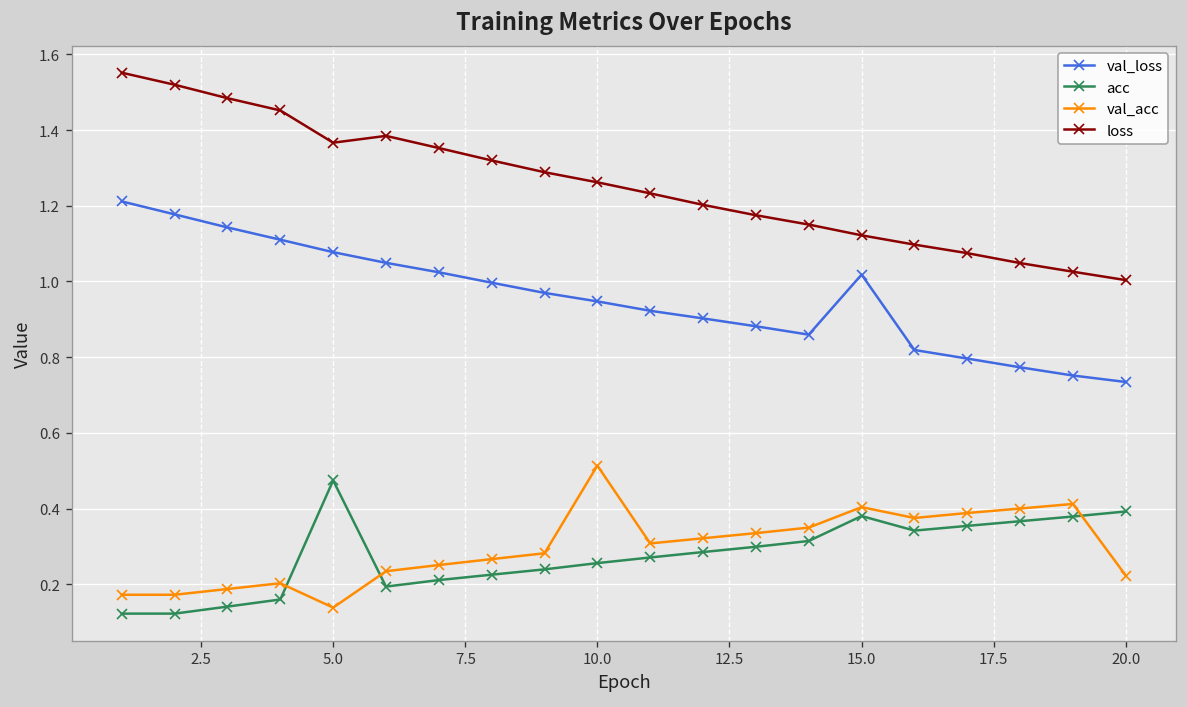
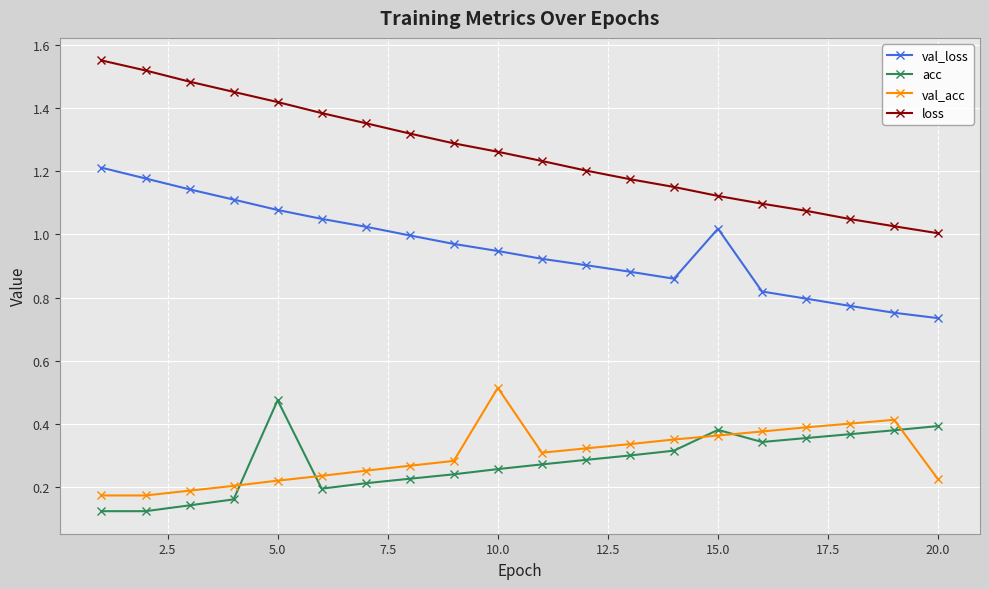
val_acc, 5.0: 0.14 -> 0.22
loss, 5.0: 1.37 -> 1.42
val_acc, 15.0: 0.40 -> 0.36
